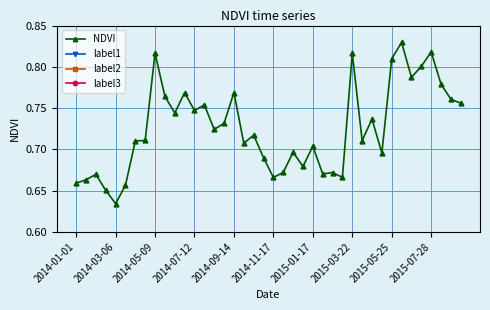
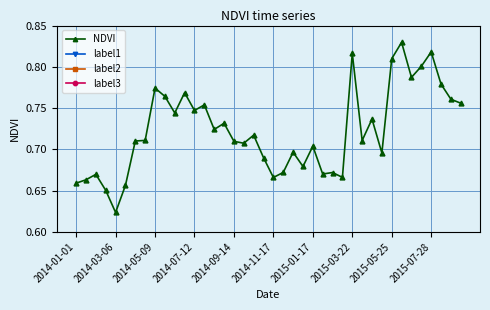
NDVI, 2014-03-06: 0.63 -> 0.62
NDVI, 2014-05-09: 0.82 -> 0.77
NDVI, 2014-09-14: 0.77 -> 0.71
